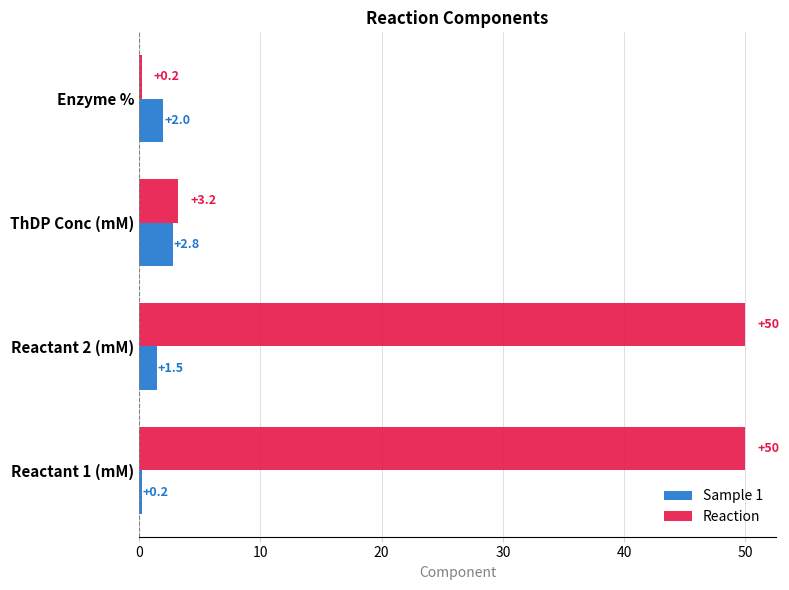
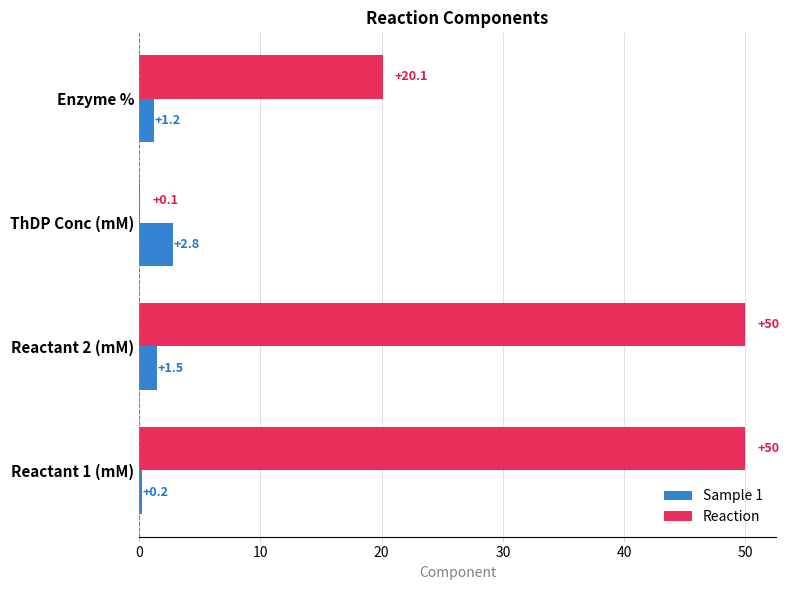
Reaction, Enzyme %: +0.2 -> +20.1
Sample 1, Enzyme %: +2.0 -> +1.2
Reaction, ThDP Conc (mM): +3.2 -> +0.1
